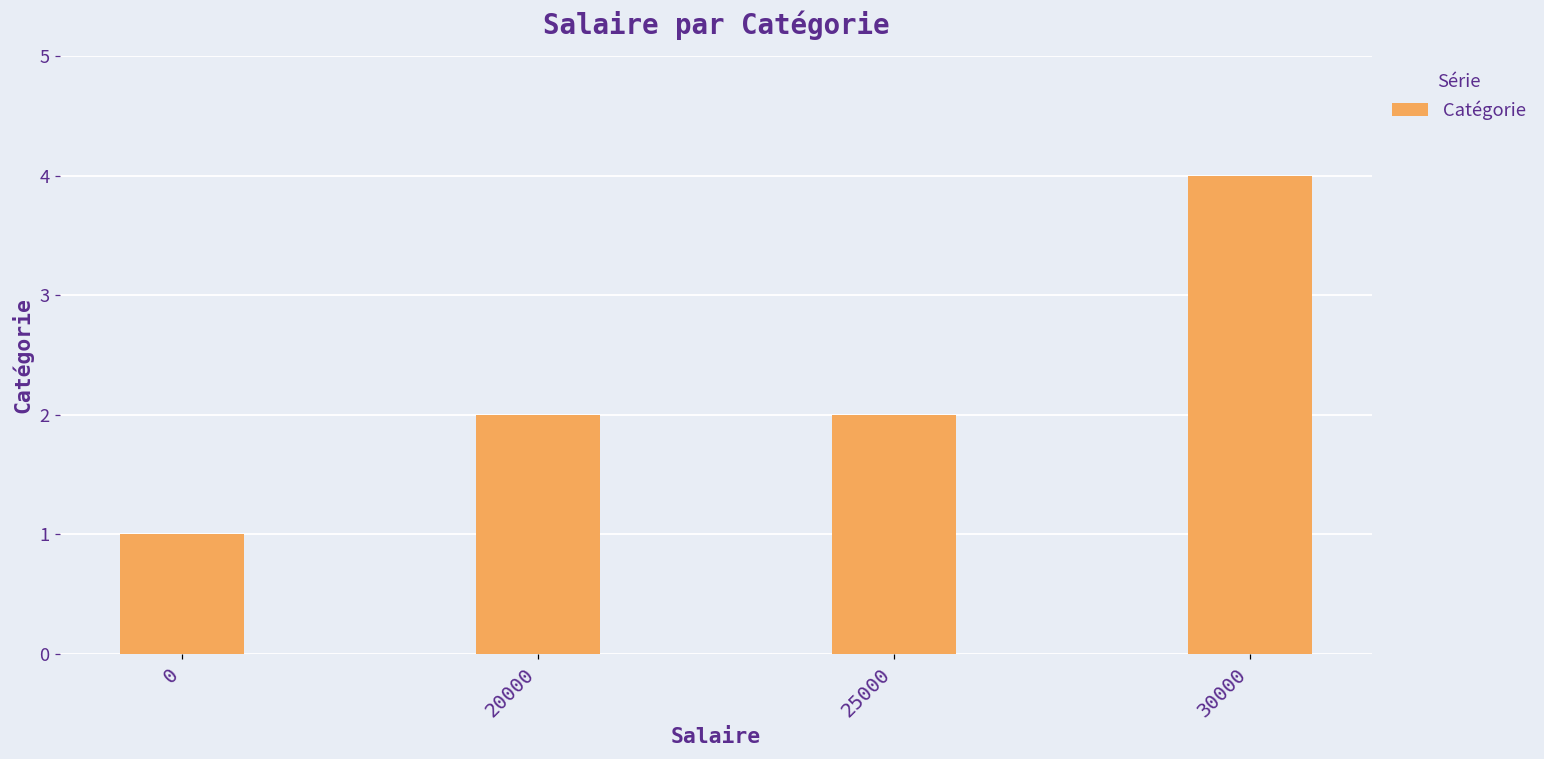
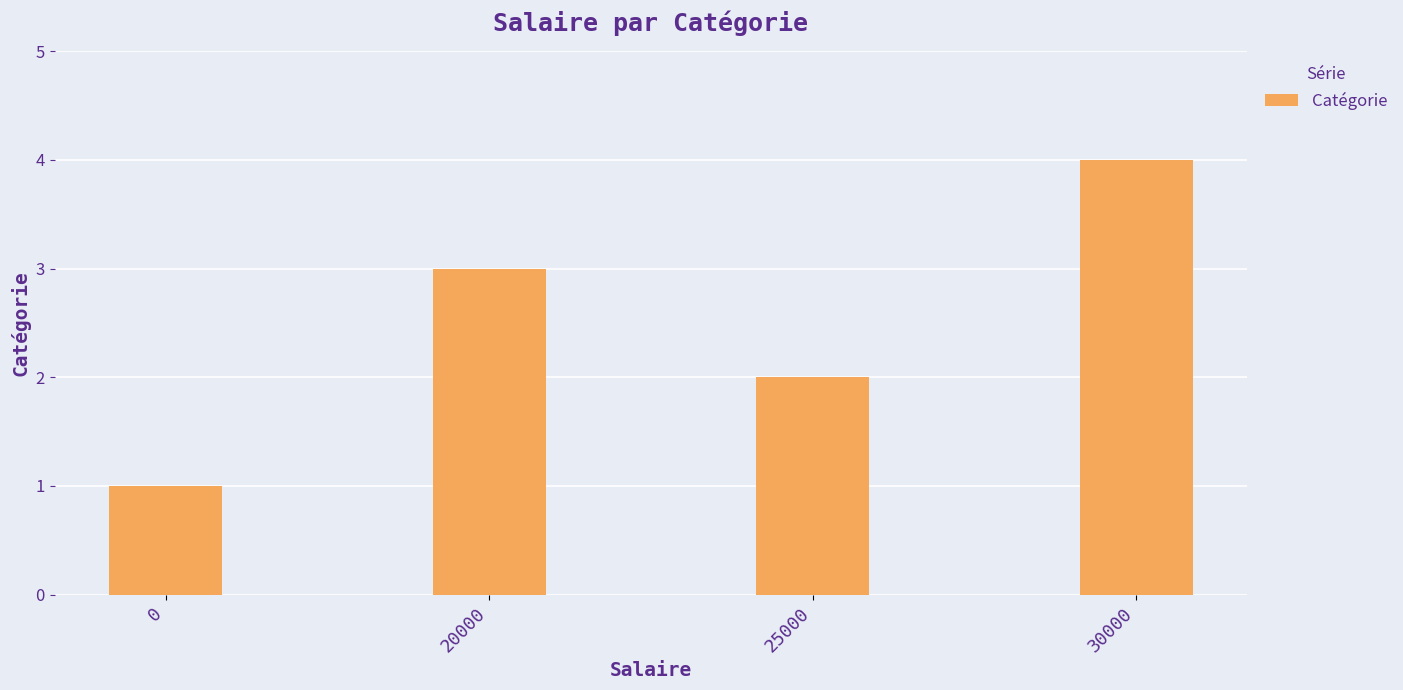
20000: 2 -> 3
